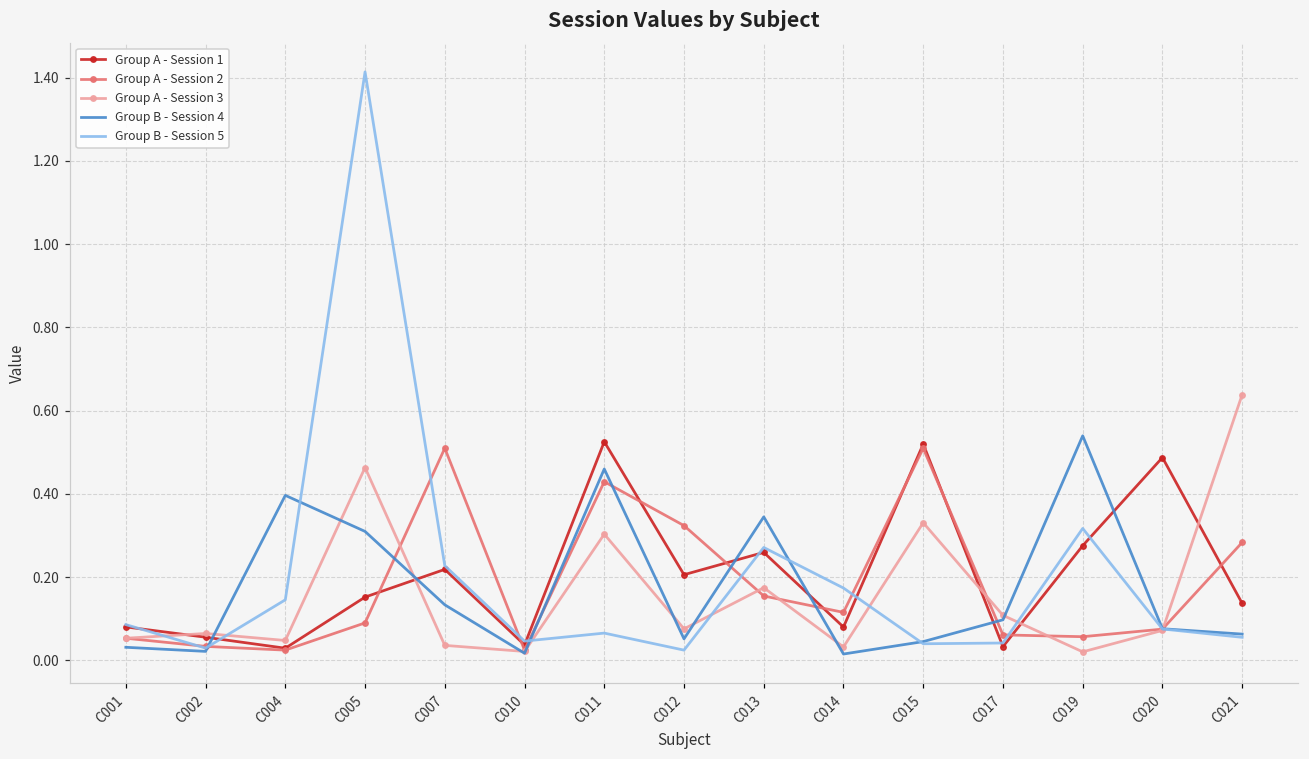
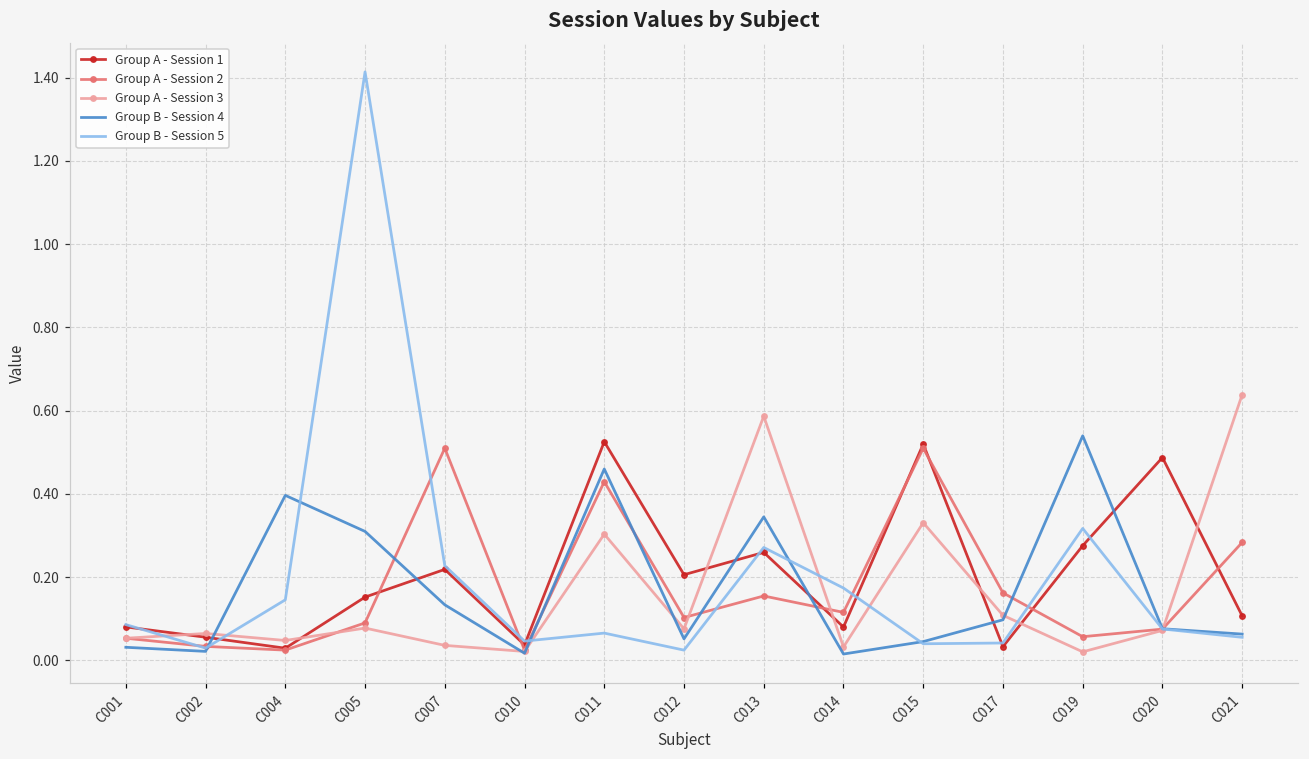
Group A - Session 3, C005: 0.46 -> 0.08
Group A - Session 2, C012: 0.32 -> 0.10
Group A - Session 3, C013: 0.17 -> 0.59
Group A - Session 2, C017: 0.06 -> 0.16
Group A - Session 1, C021: 0.14 -> 0.11
